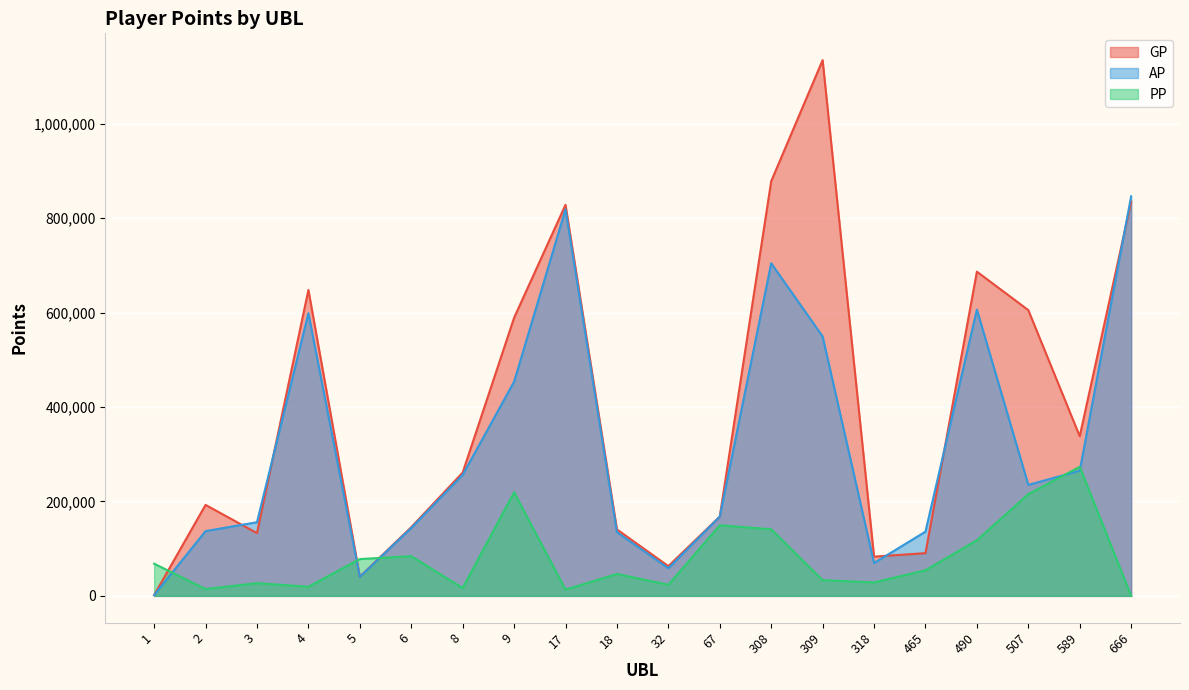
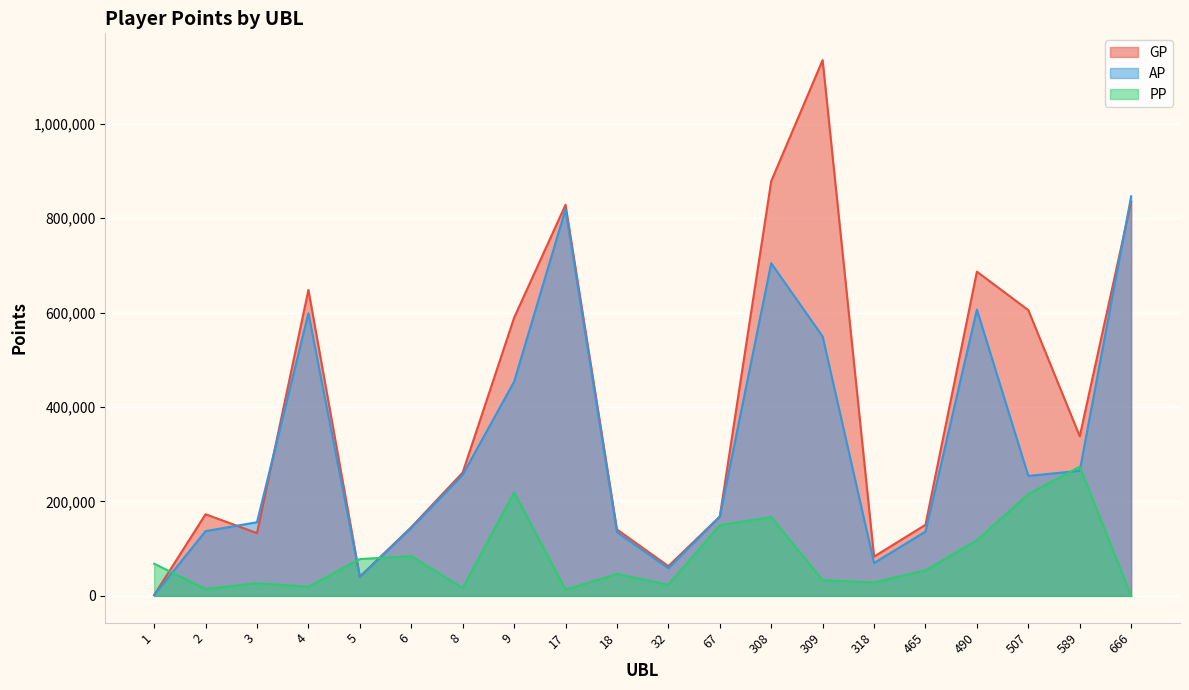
GP, 2: 190,000 -> 170,000
PP, 308: 140,000 -> 170,000
GP, 465: 90,000 -> 150,000
AP, 507: 240,000 -> 250,000
